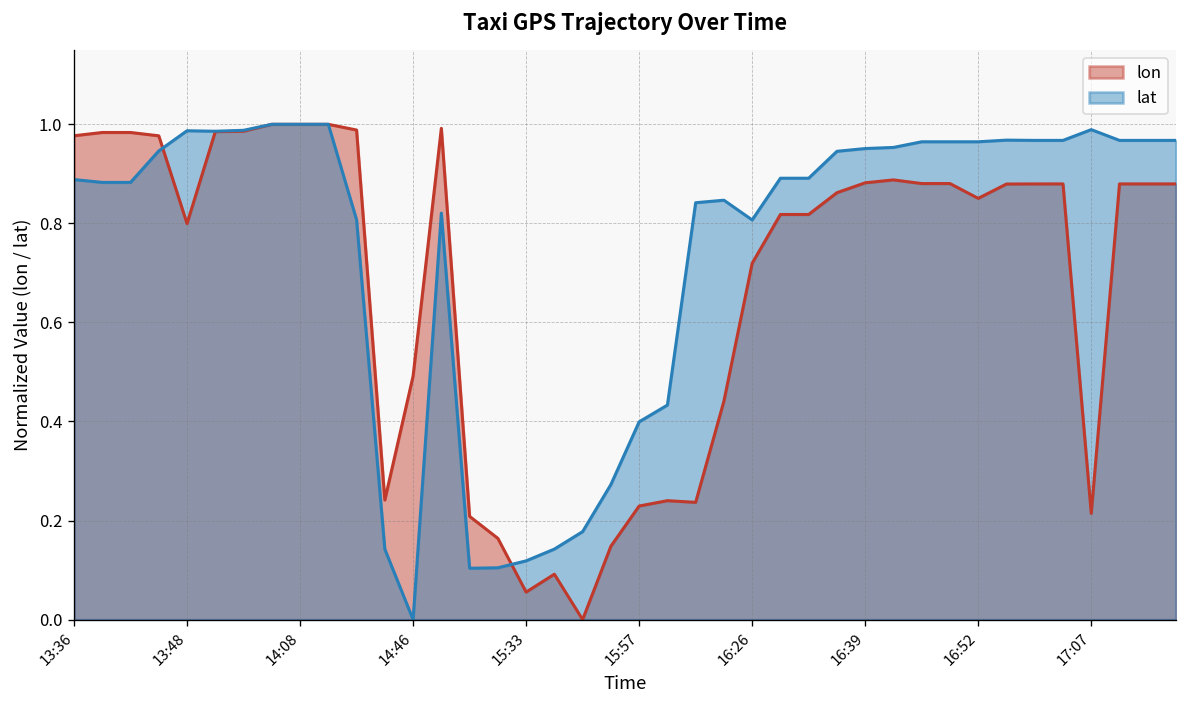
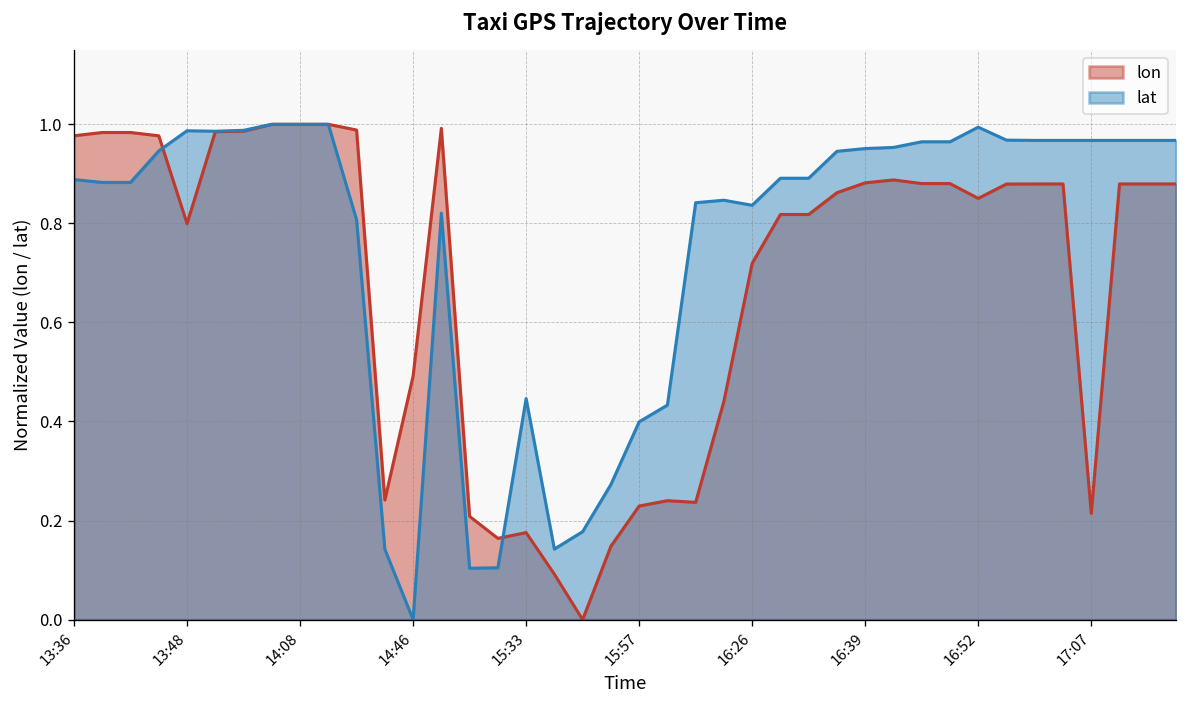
lon, 15:33: 0.06 -> 0.18
lat, 15:33: 0.12 -> 0.45
lat, 16:26: 0.81 -> 0.84
lat, 16:52: 0.96 -> 0.99
lat, 17:07: 0.99 -> 0.97
